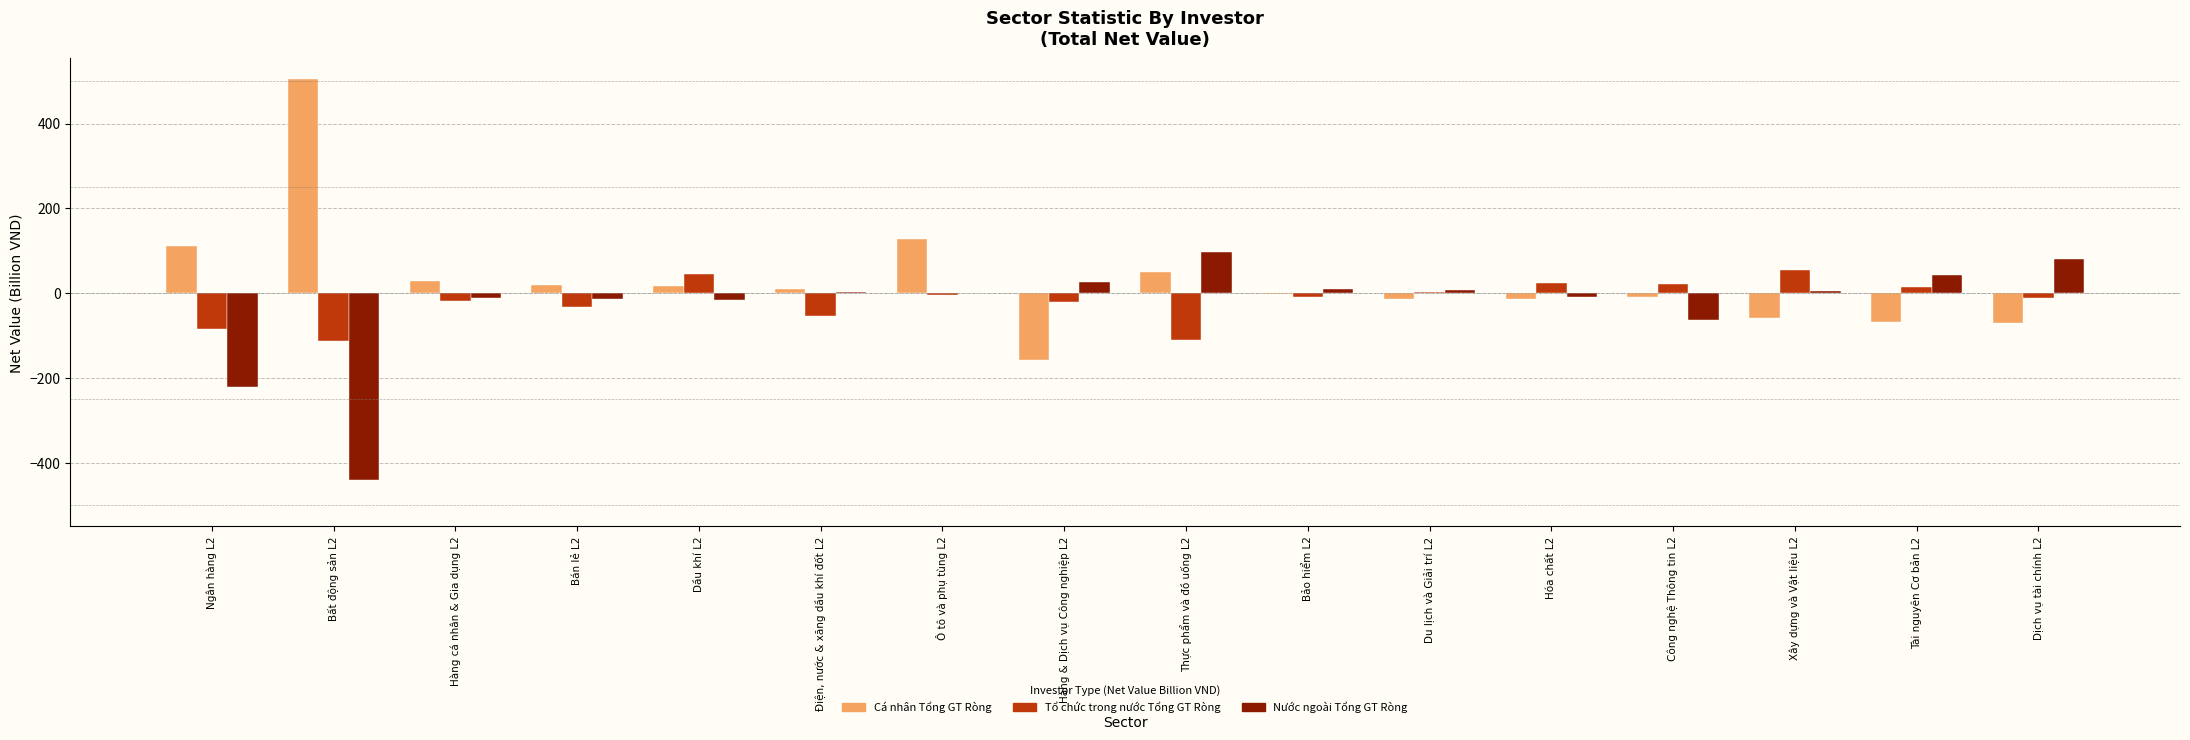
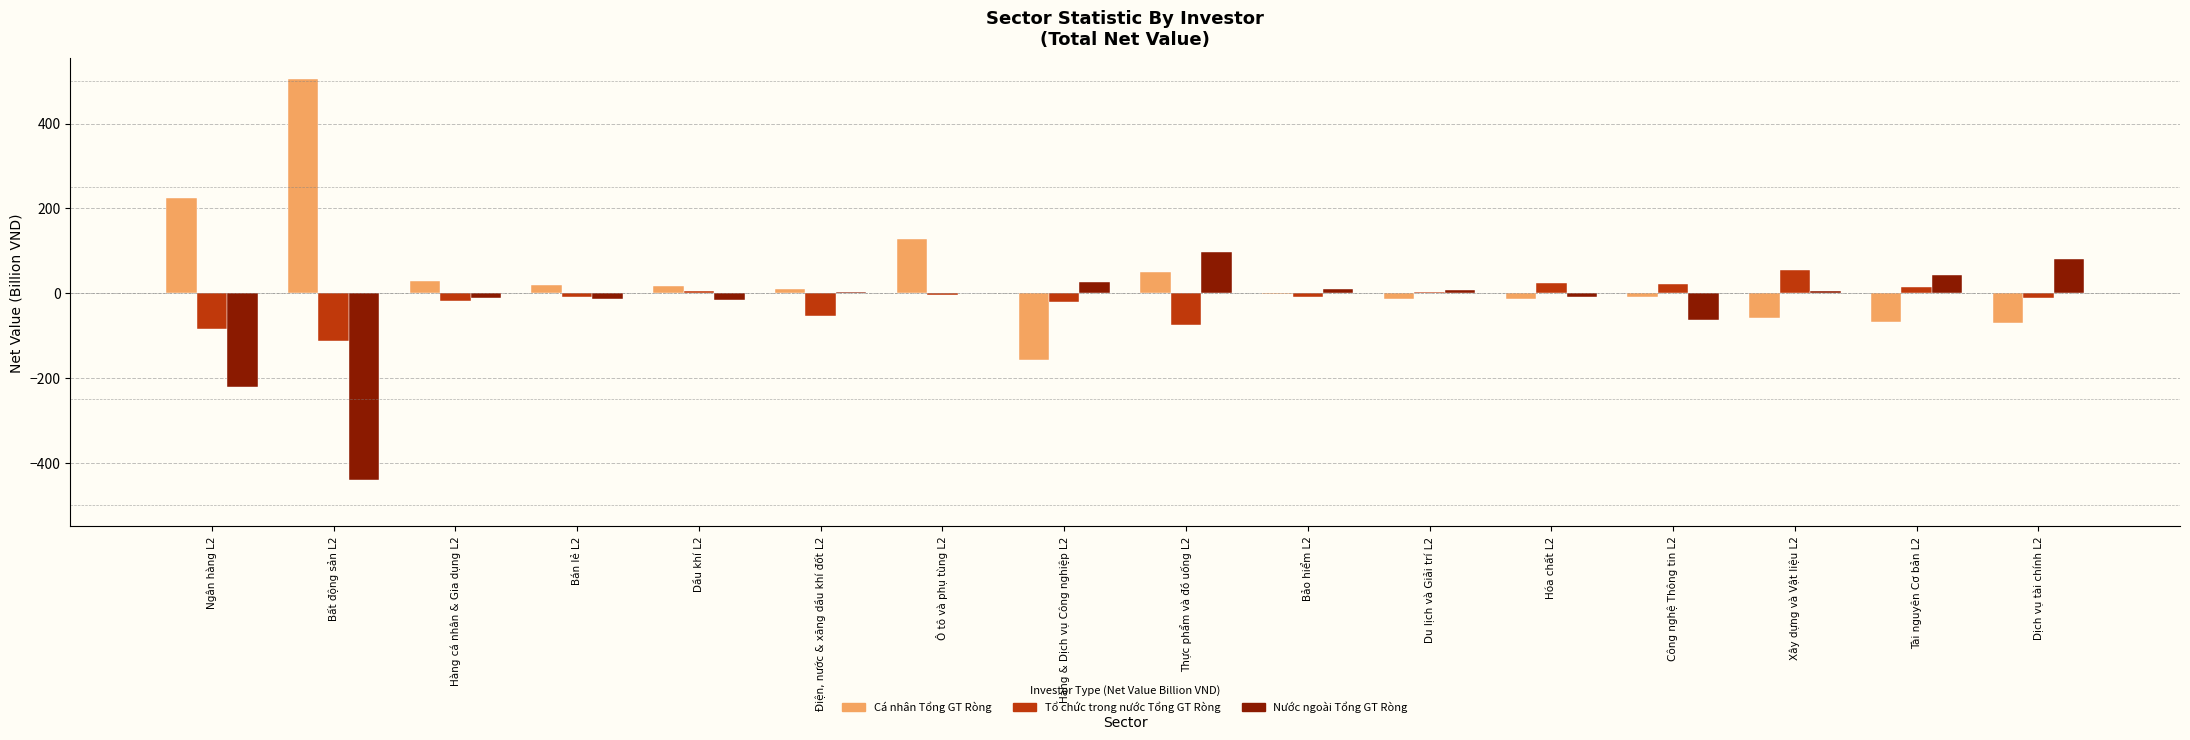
Cá nhân Tổng GT Ròng, Ngân hàng L2: 110 -> 230
Tổ chức trong nước Tổng GT Ròng, Bán lẻ L2: -30 -> -10
Tổ chức trong nước Tổng GT Ròng, Dầu khí L2: 40 -> 0
Tổ chức trong nước Tổng GT Ròng, Thực phẩm và đồ uống L2: -110 -> -70
